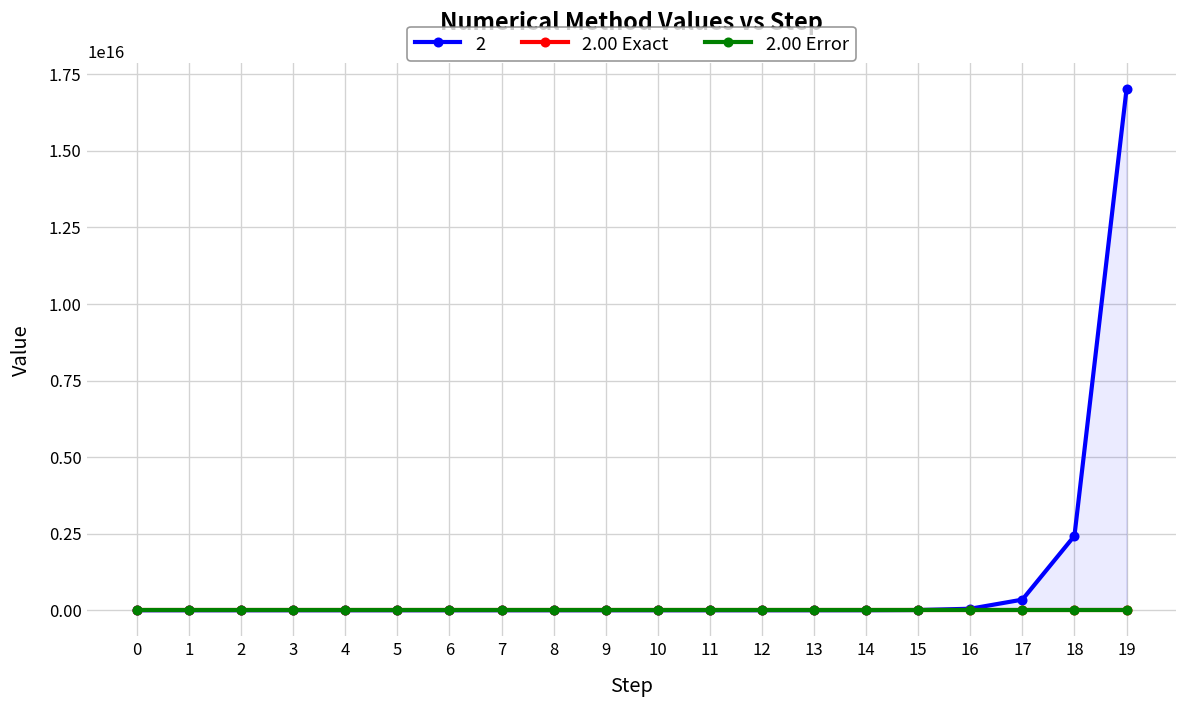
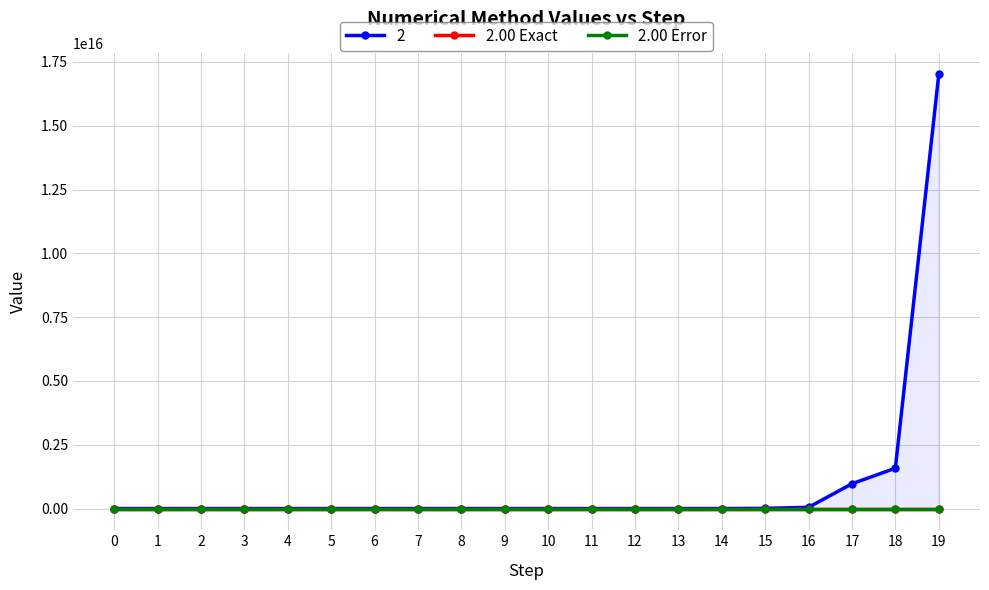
2, 17: 300000000000000 -> 1000000000000000
2, 18: 2400000000000000 -> 1600000000000000
